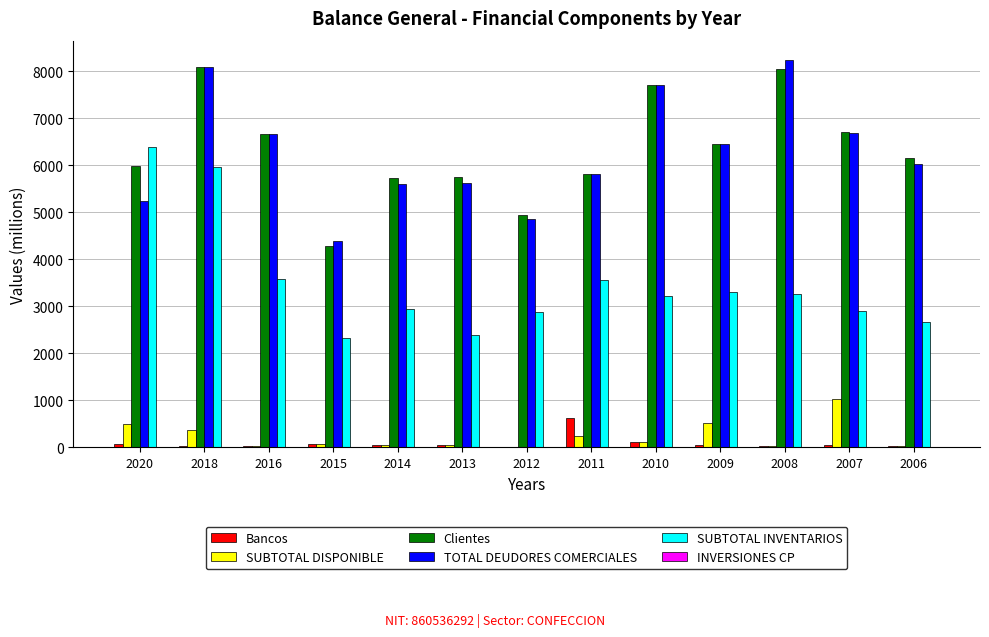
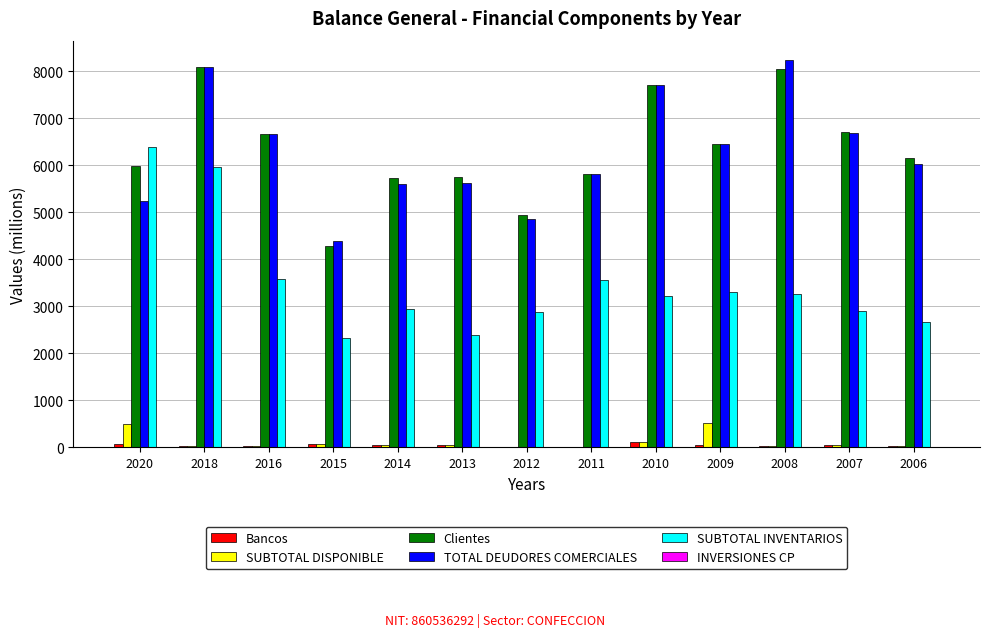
SUBTOTAL DISPONIBLE, 2018: 400 -> 0
Bancos, 2011: 600 -> 0
SUBTOTAL DISPONIBLE, 2011: 200 -> 0
SUBTOTAL DISPONIBLE, 2007: 1000 -> 0
